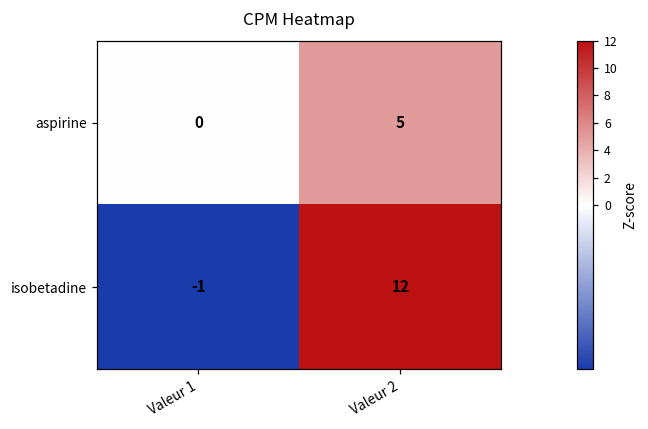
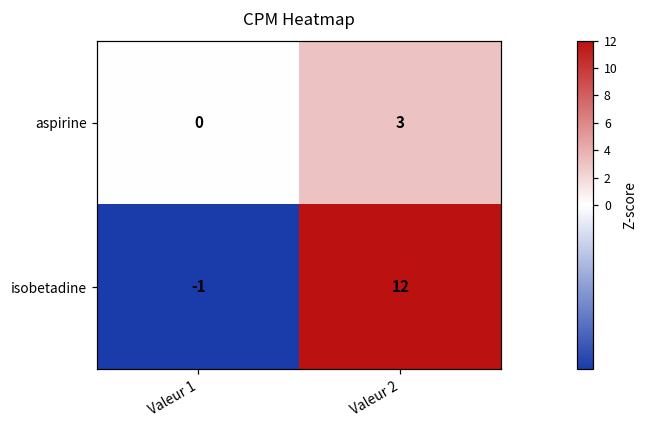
aspirine, Valeur 2: 5 -> 3
